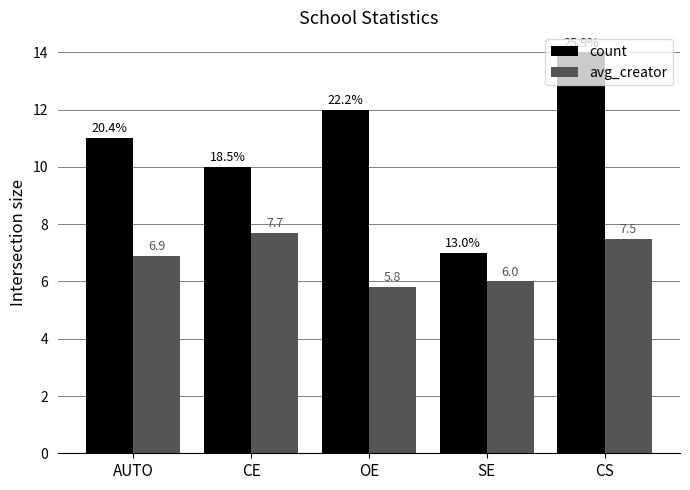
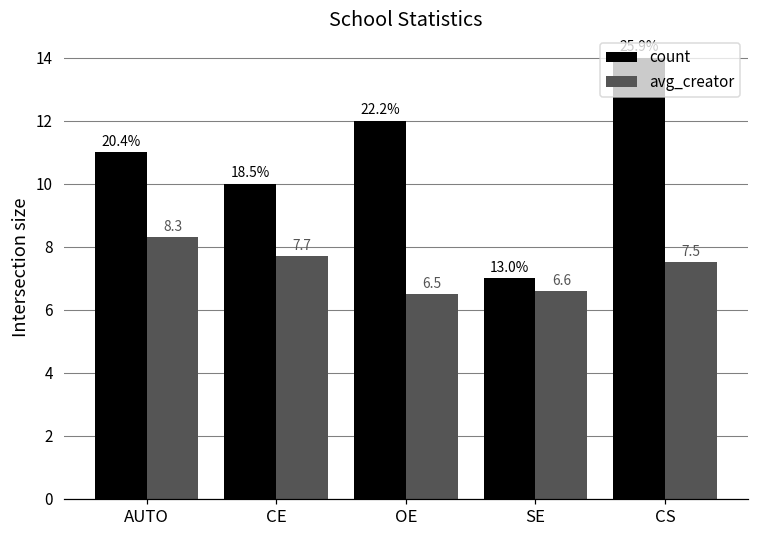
avg_creator, AUTO: 6.9 -> 8.3
avg_creator, OE: 5.8 -> 6.5
avg_creator, SE: 6.0 -> 6.6
